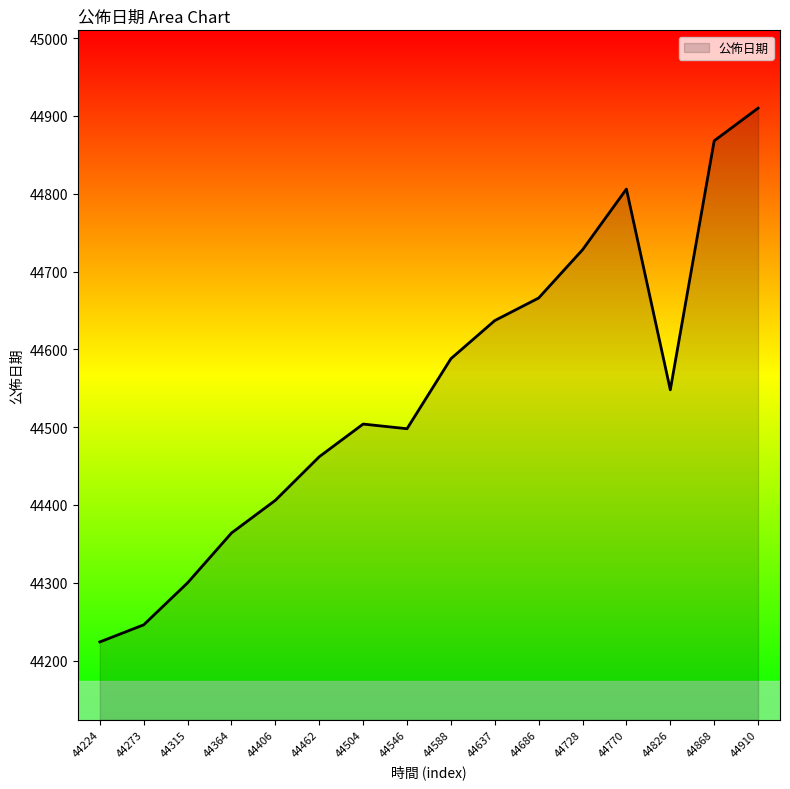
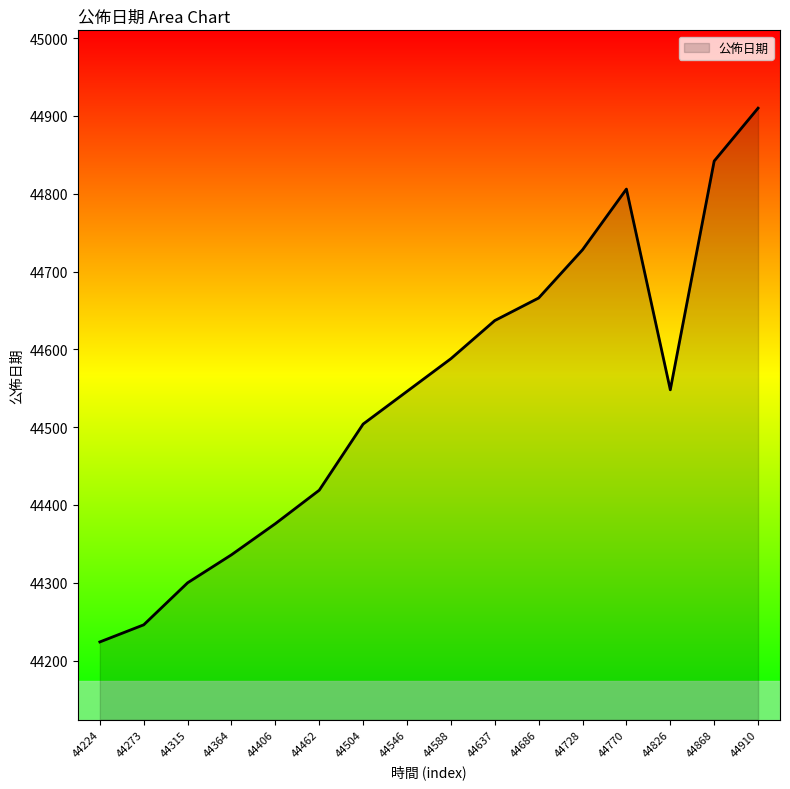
44364: 44360 -> 44340
44406: 44410 -> 44380
44462: 44460 -> 44420
44546: 44500 -> 44550
44868: 44870 -> 44840
